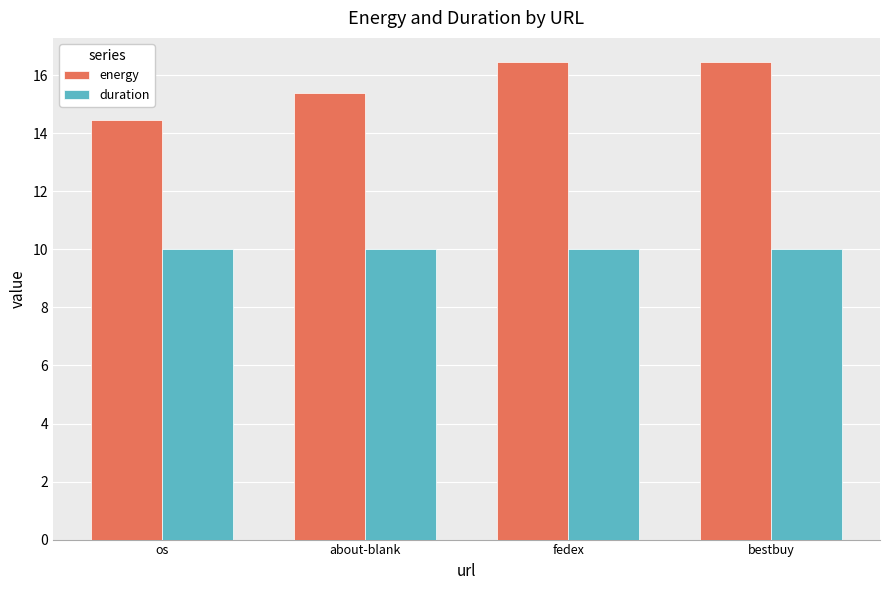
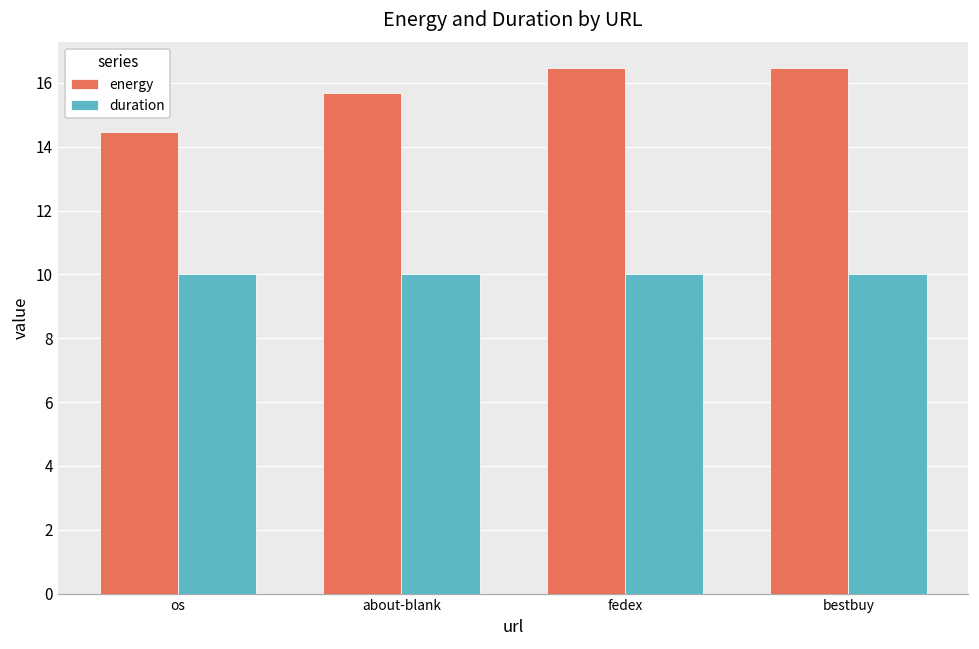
energy, about-blank: 15.4 -> 15.7
